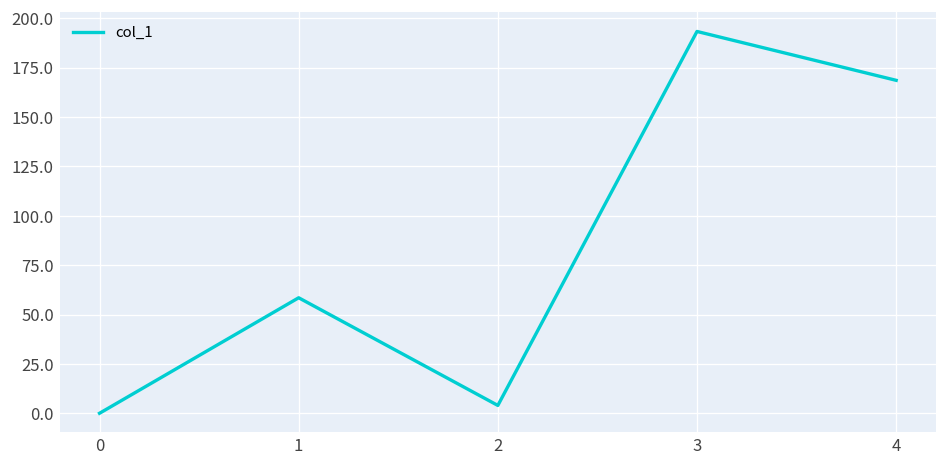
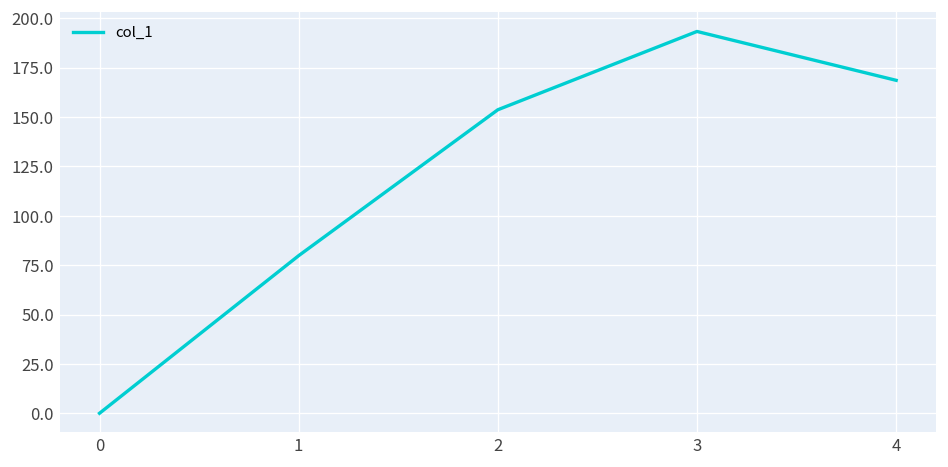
1: 58 -> 80
2: 4 -> 154
